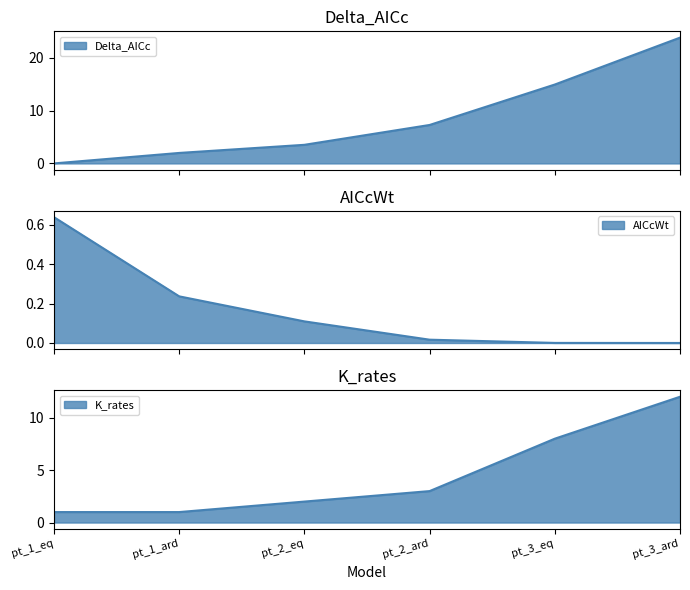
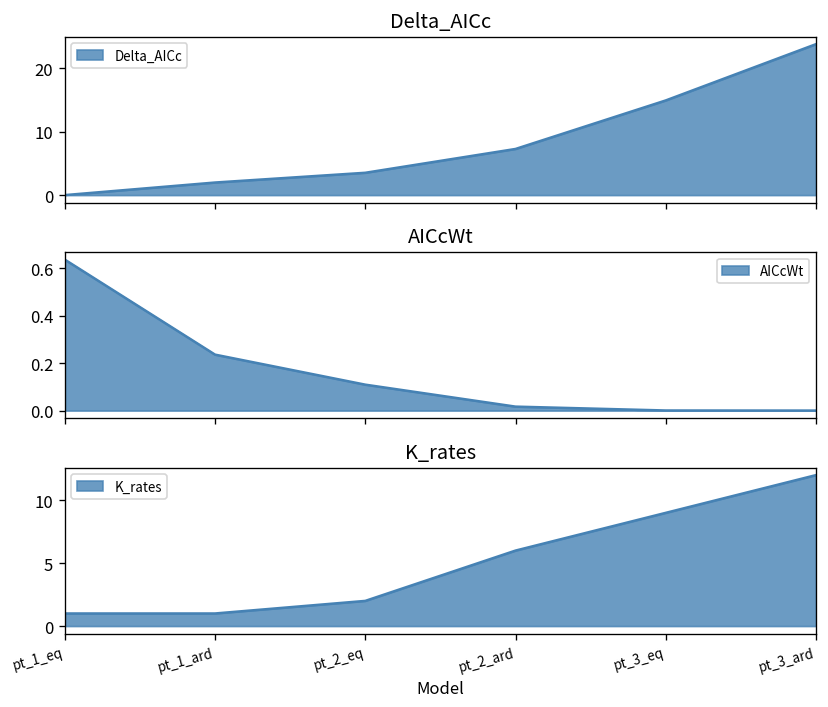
K_rates, pt_2_ard: 3 -> 6
K_rates, pt_3_eq: 8 -> 9
